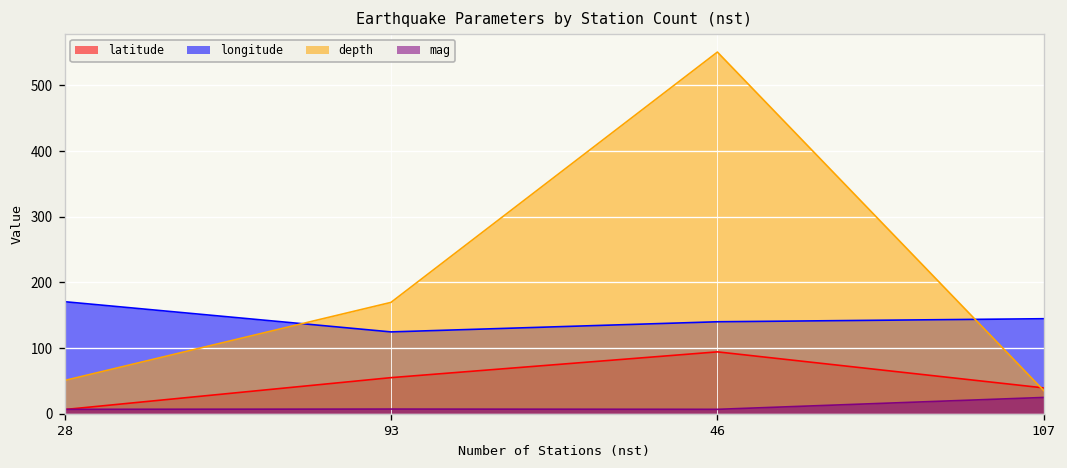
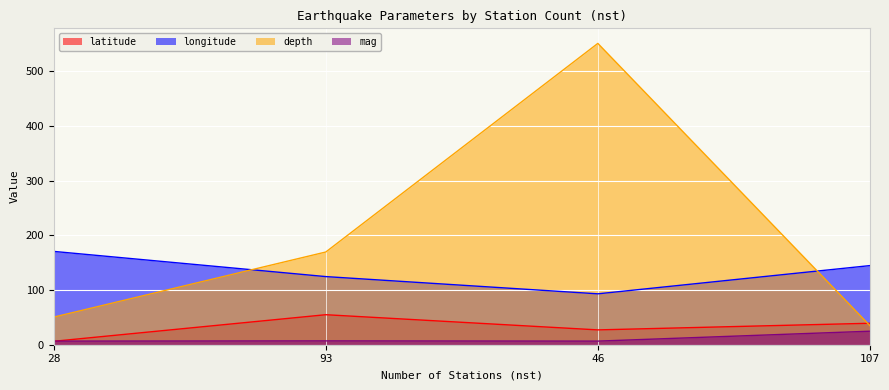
latitude, 46: 90 -> 30
longitude, 46: 140 -> 90
